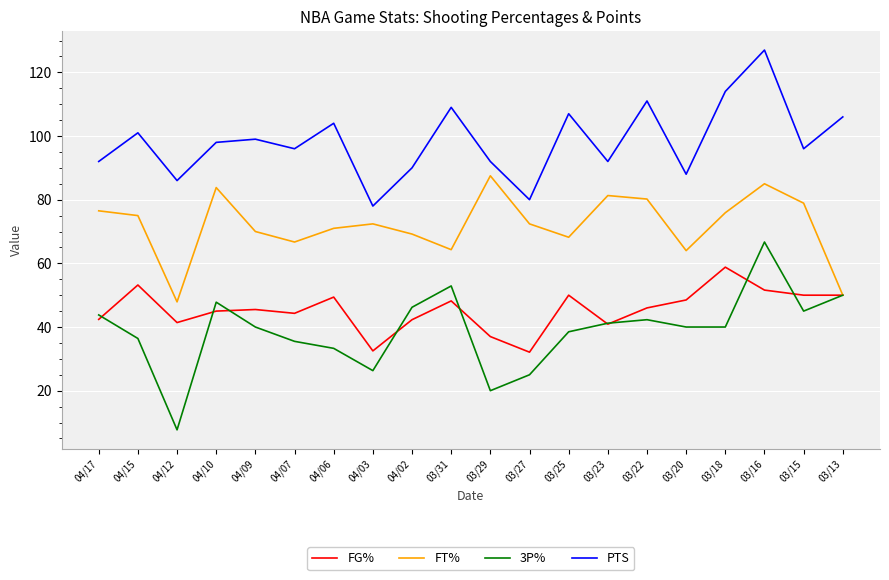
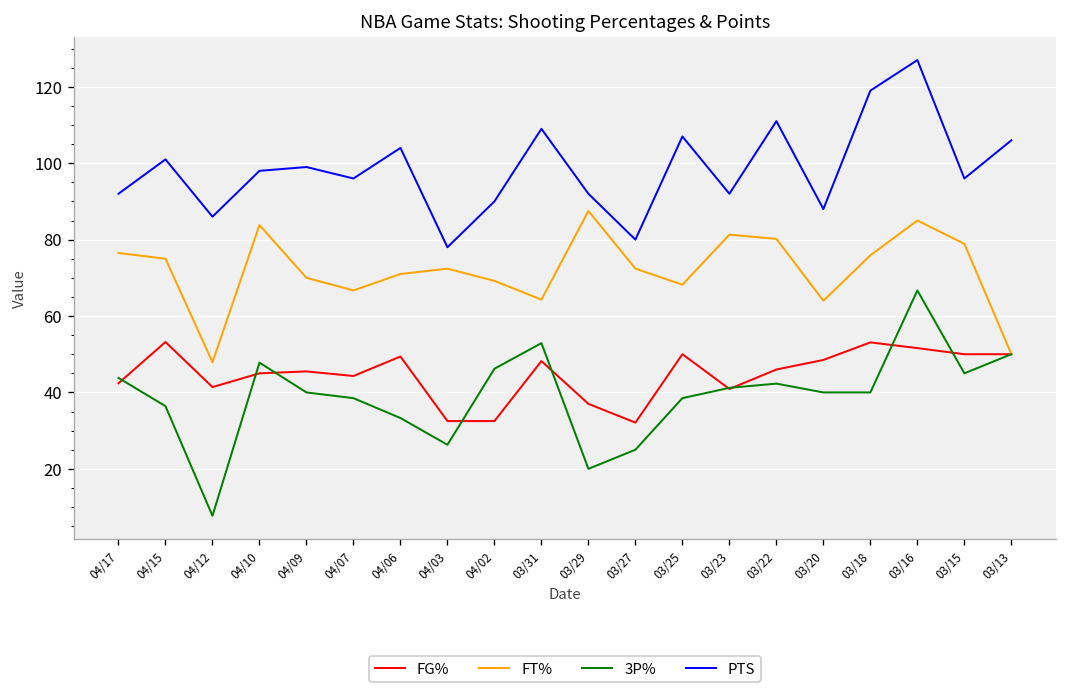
3P%, 04/07: 36 -> 39
FG%, 04/02: 42 -> 33
FG%, 03/18: 59 -> 53
PTS, 03/18: 114 -> 119
